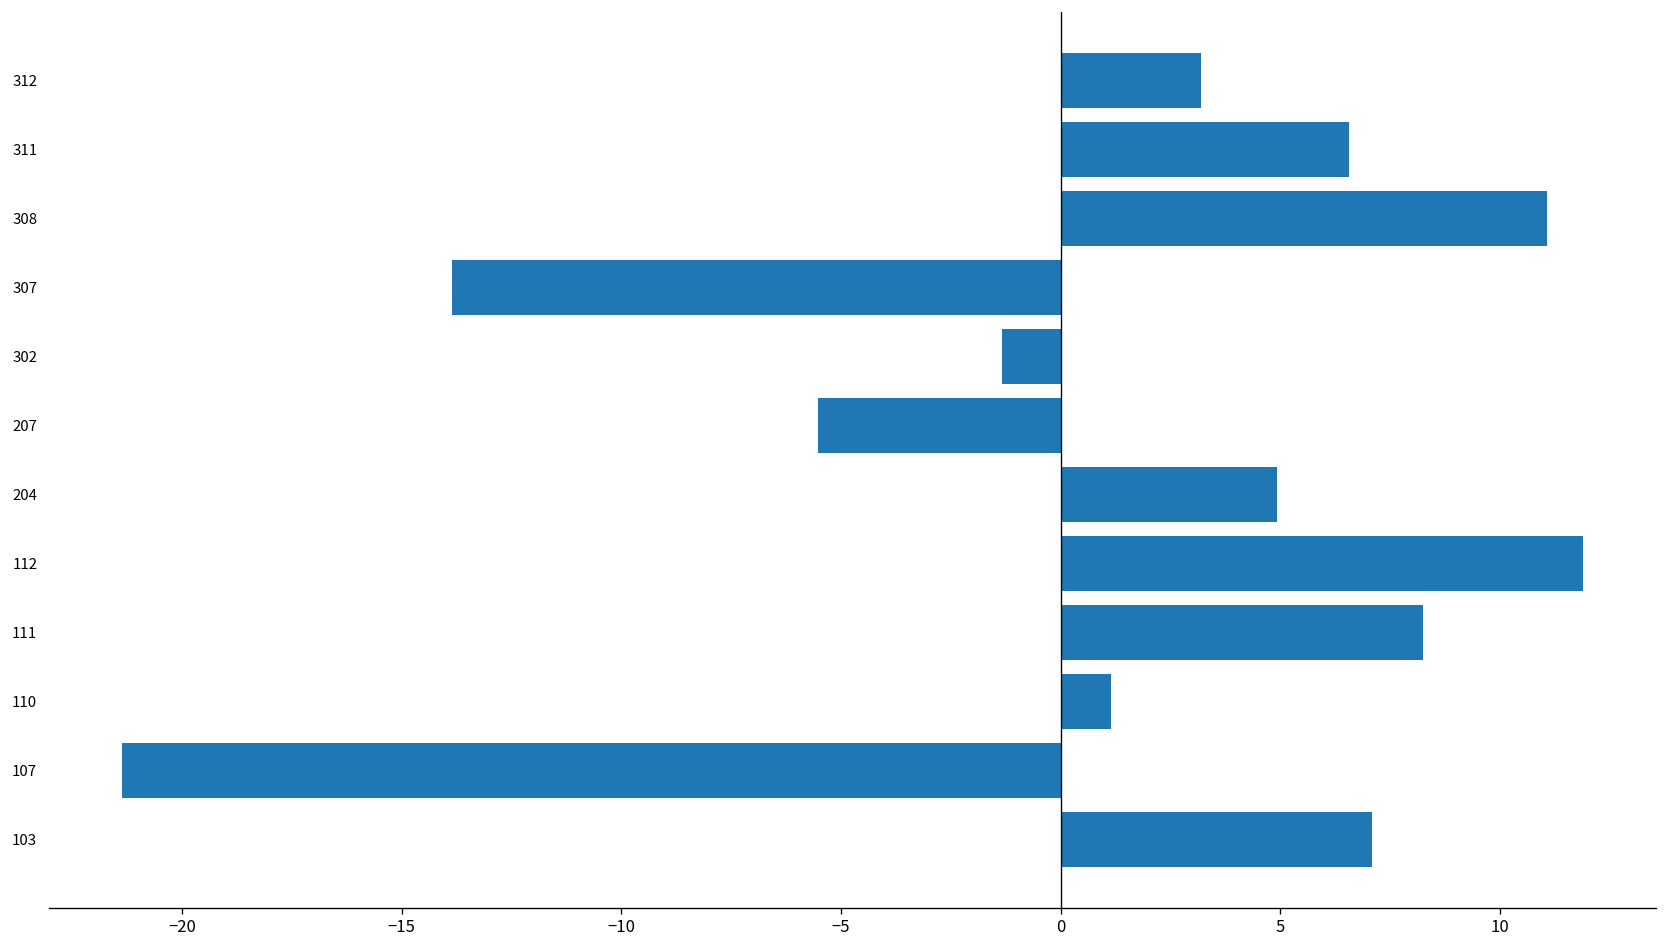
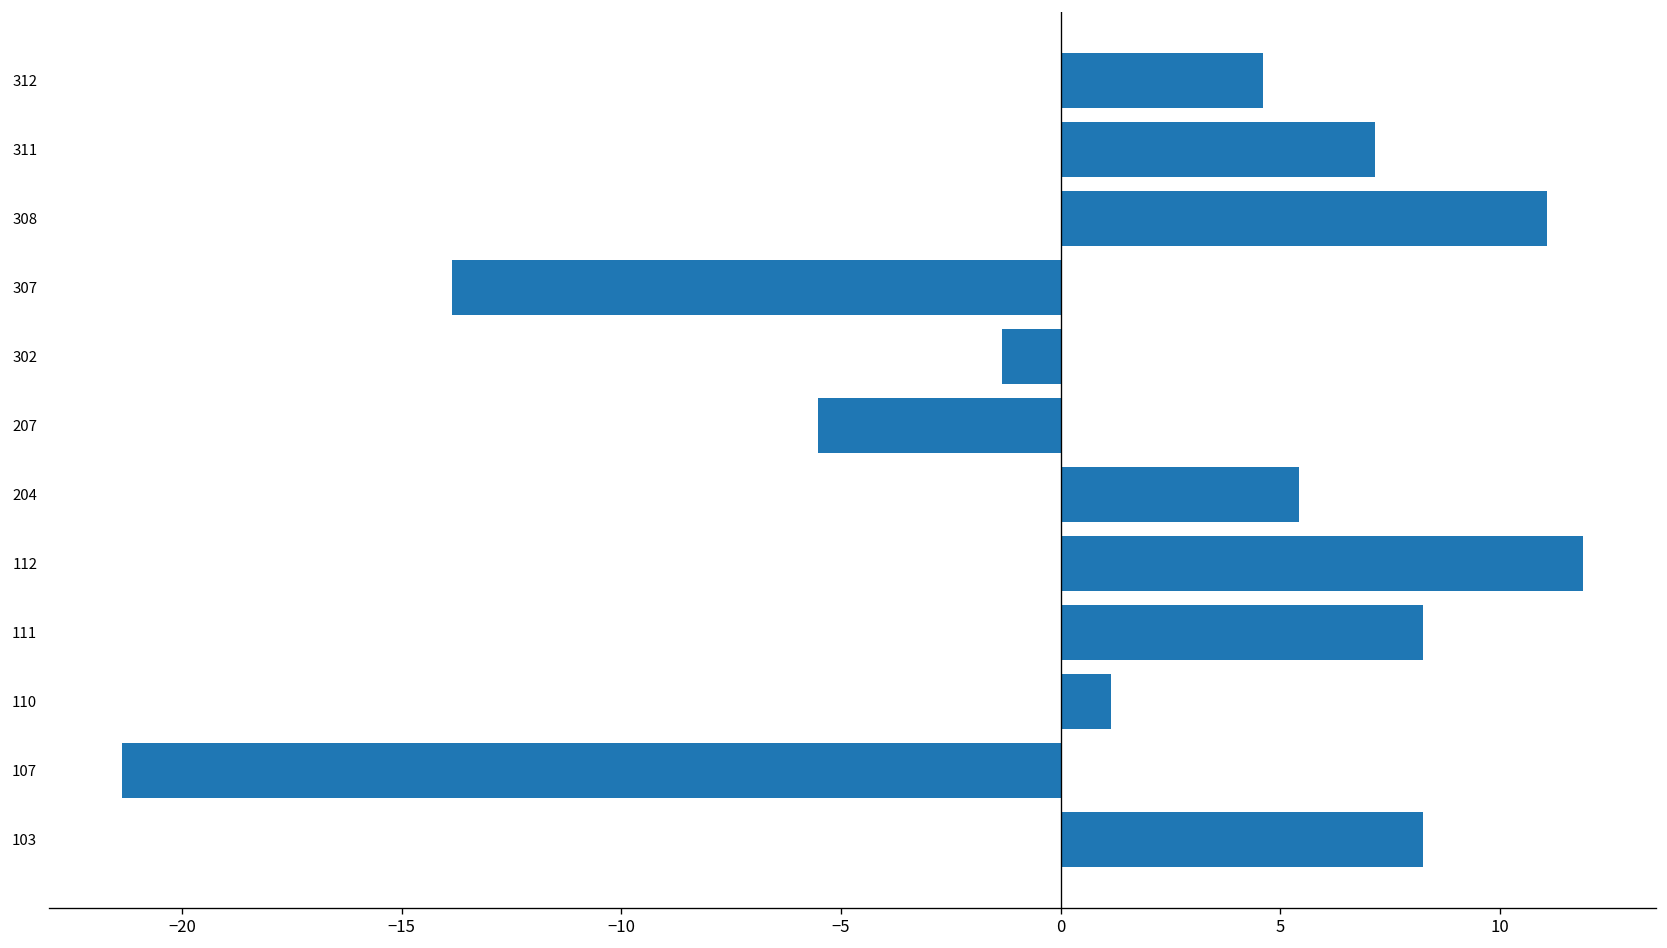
312: 3.2 -> 4.6
311: 6.6 -> 7.2
204: 4.9 -> 5.4
103: 7.1 -> 8.3
